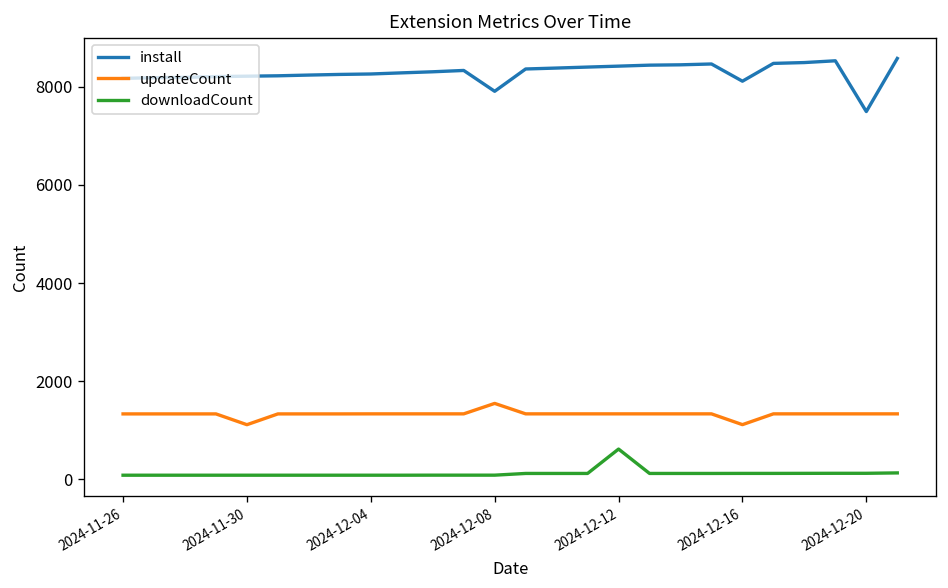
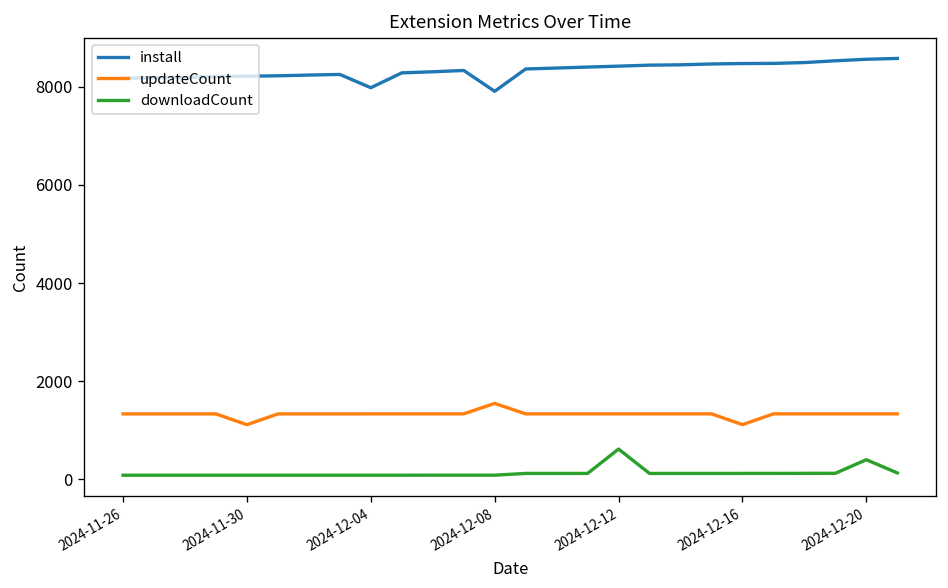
install, 2024-12-04: 8300 -> 8000
install, 2024-12-16: 8100 -> 8500
install, 2024-12-20: 7500 -> 8600
downloadCount, 2024-12-20: 100 -> 400
